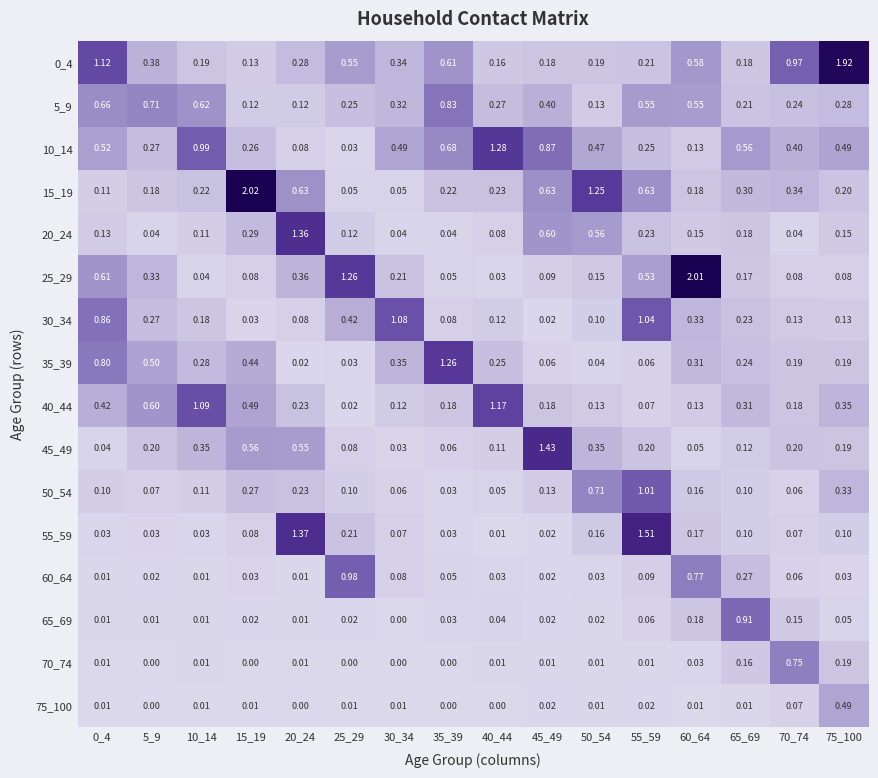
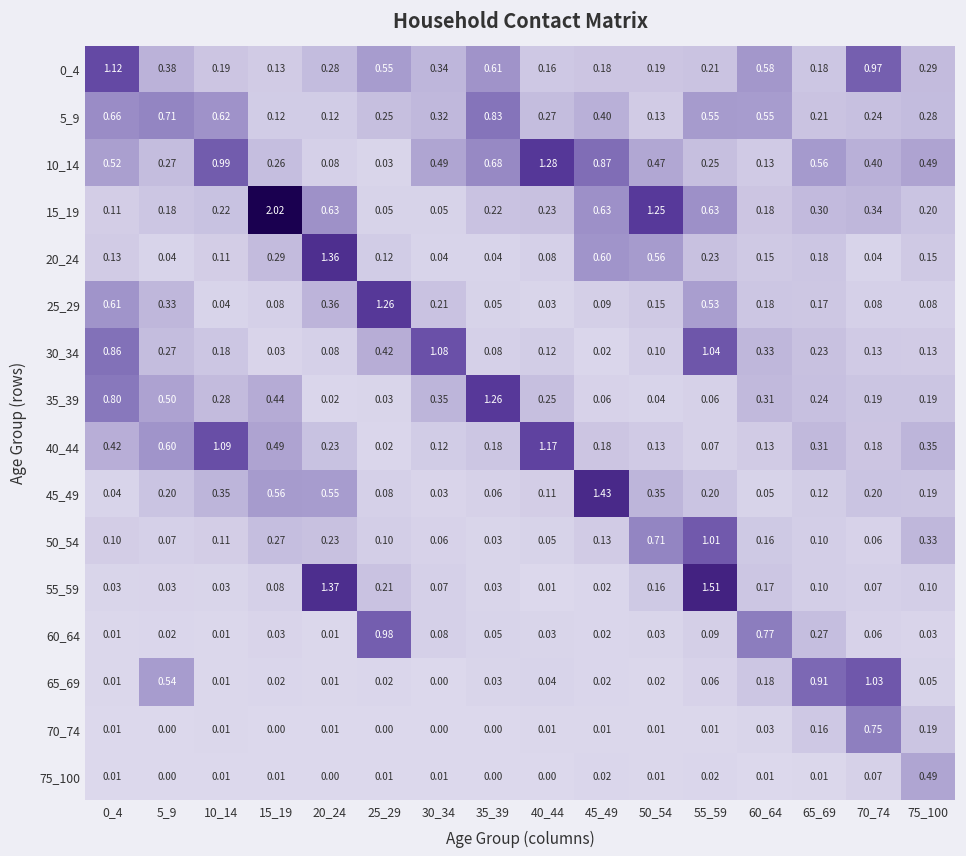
0_4, 75_100: 1.92 -> 0.29
25_29, 60_64: 2.01 -> 0.18
65_69, 5_9: 0.01 -> 0.54
65_69, 70_74: 0.15 -> 1.03
